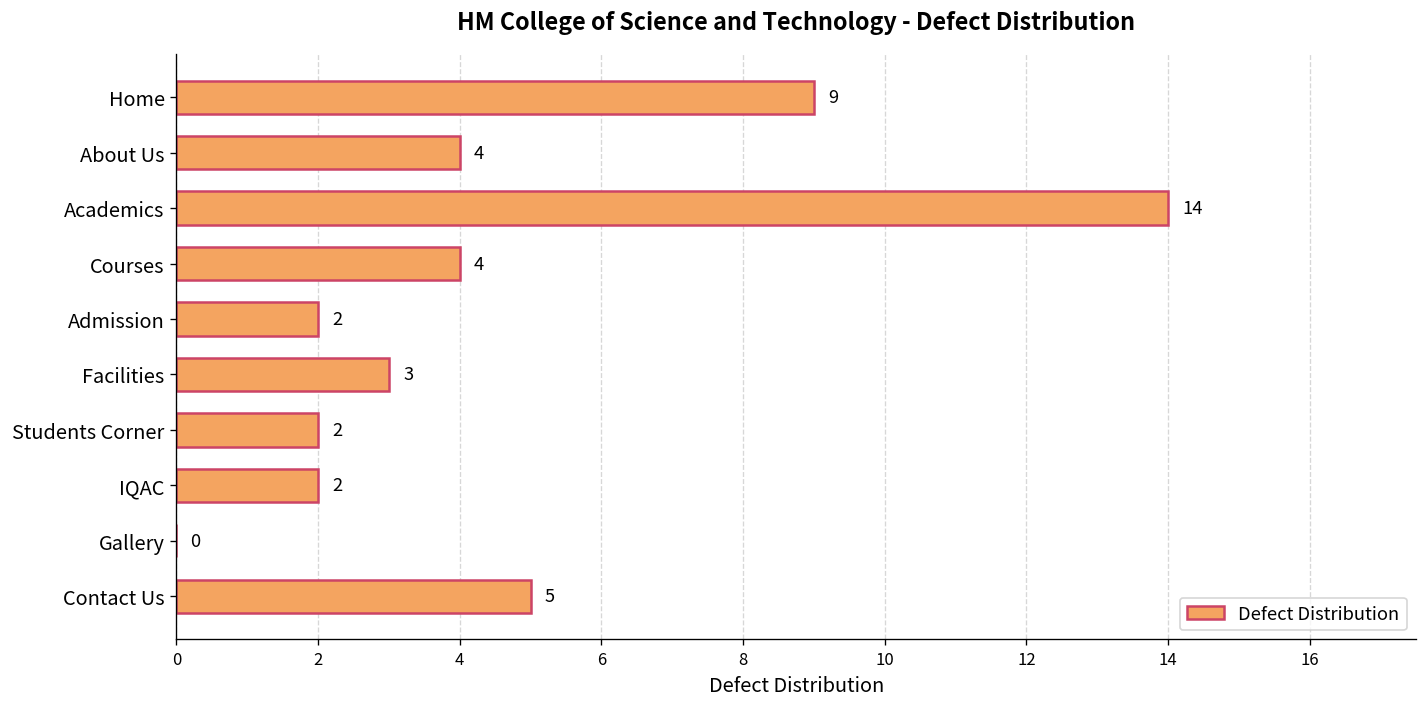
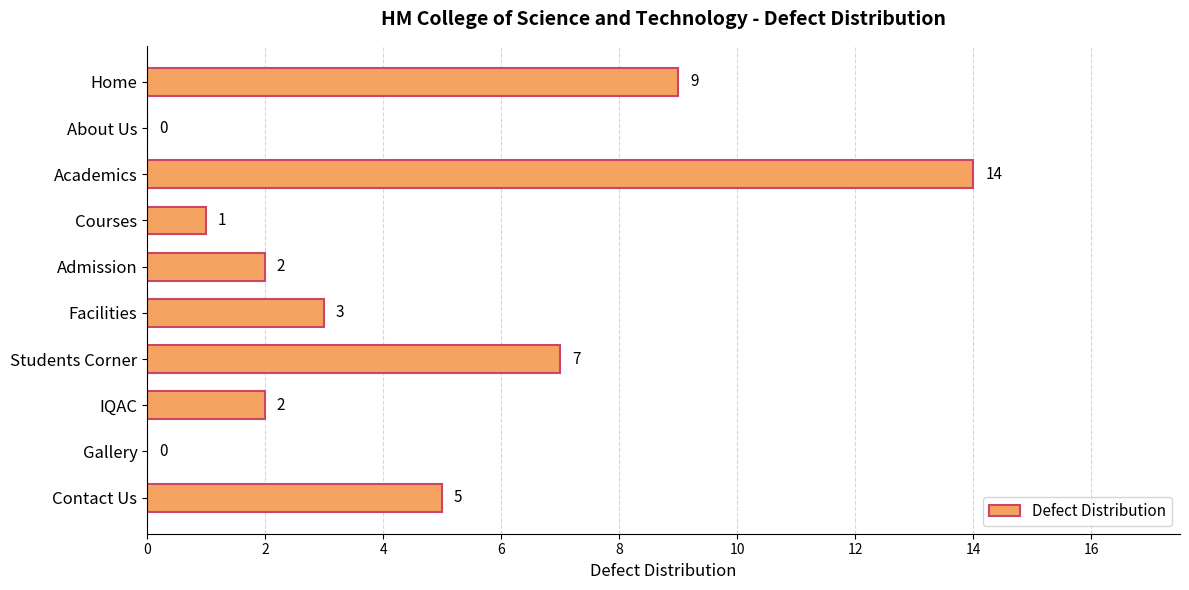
About Us: 4 -> 0
Courses: 4 -> 1
Students Corner: 2 -> 7
